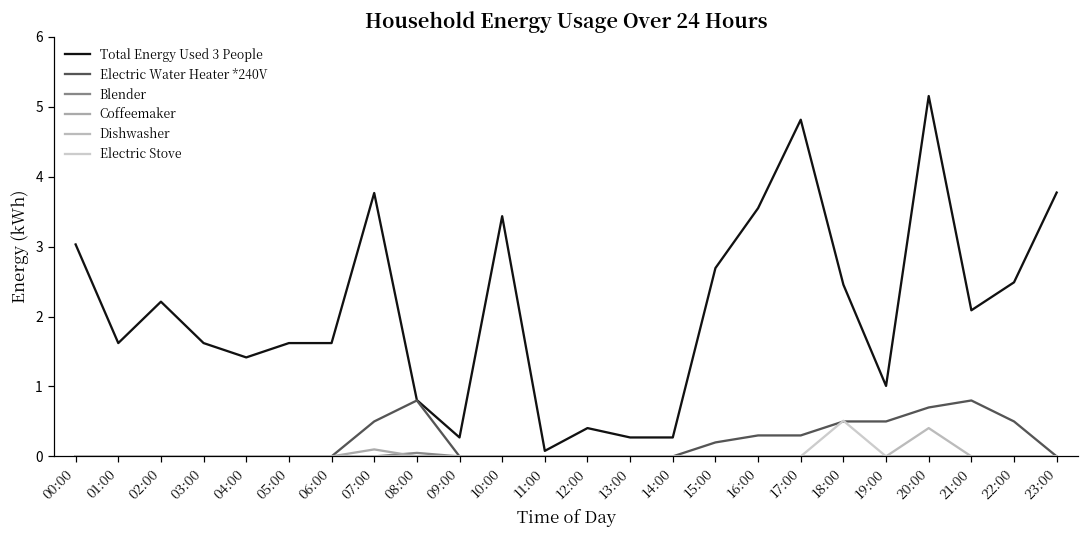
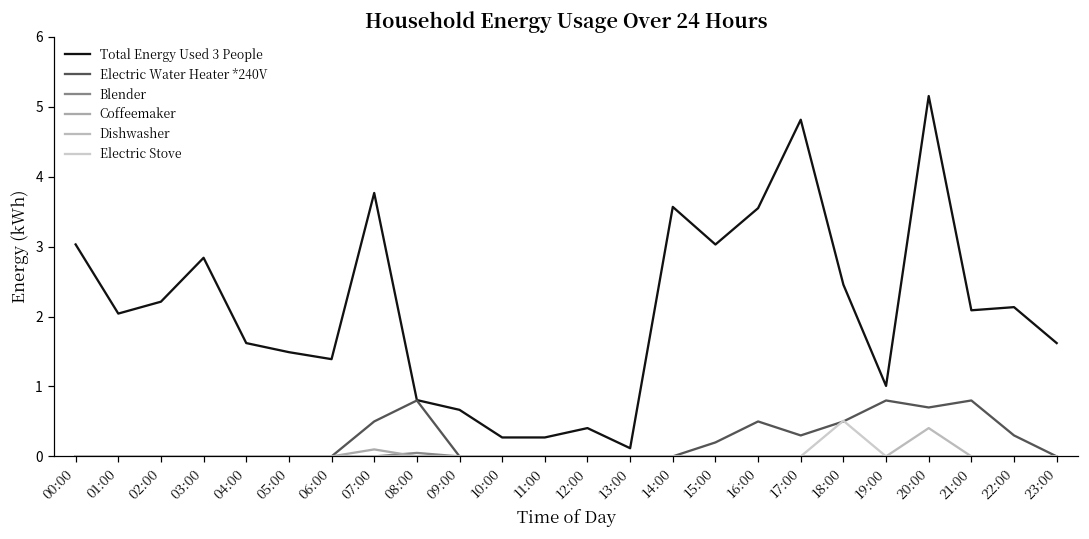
Total Energy Used 3 People, 01:00: 1.6 -> 2.0
Total Energy Used 3 People, 03:00: 1.6 -> 2.8
Total Energy Used 3 People, 04:00: 1.4 -> 1.6
Total Energy Used 3 People, 05:00: 1.6 -> 1.5
Total Energy Used 3 People, 06:00: 1.6 -> 1.4
Total Energy Used 3 People, 09:00: 0.3 -> 0.7
Total Energy Used 3 People, 10:00: 3.4 -> 0.3
Total Energy Used 3 People, 11:00: 0.1 -> 0.3
Total Energy Used 3 People, 13:00: 0.3 -> 0.1
Total Energy Used 3 People, 14:00: 0.3 -> 3.6
Total Energy Used 3 People, 15:00: 2.7 -> 3.0
Electric Water Heater *240V, 16:00: 0.3 -> 0.5
Electric Water Heater *240V, 19:00: 0.5 -> 0.8
Total Energy Used 3 People, 22:00: 2.5 -> 2.1
Electric Water Heater *240V, 22:00: 0.5 -> 0.3
Total Energy Used 3 People, 23:00: 3.8 -> 1.6
